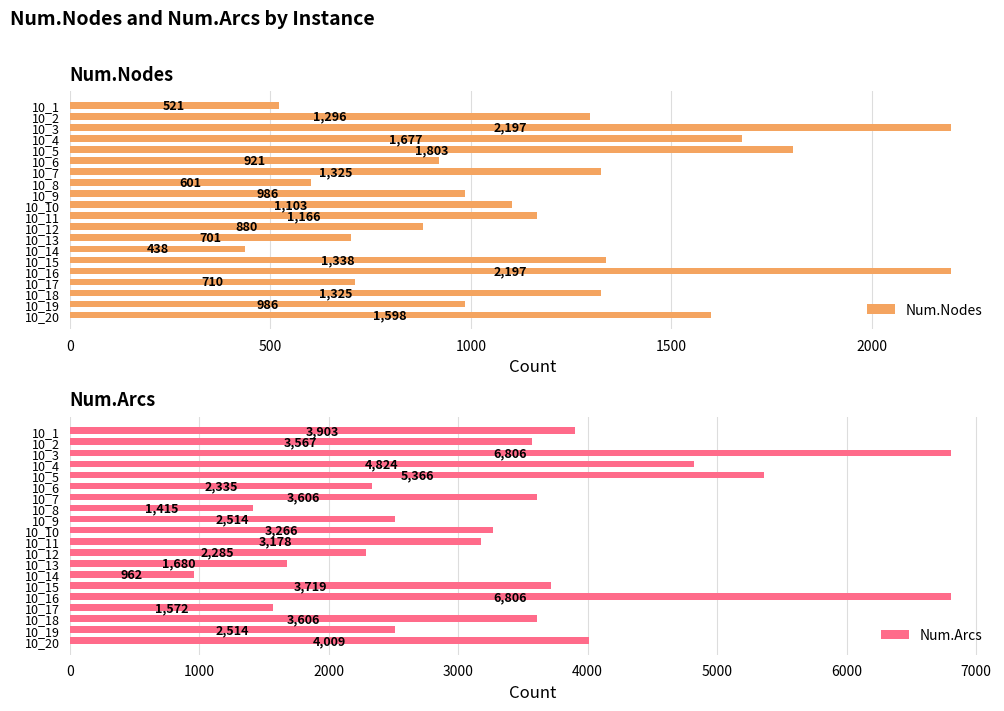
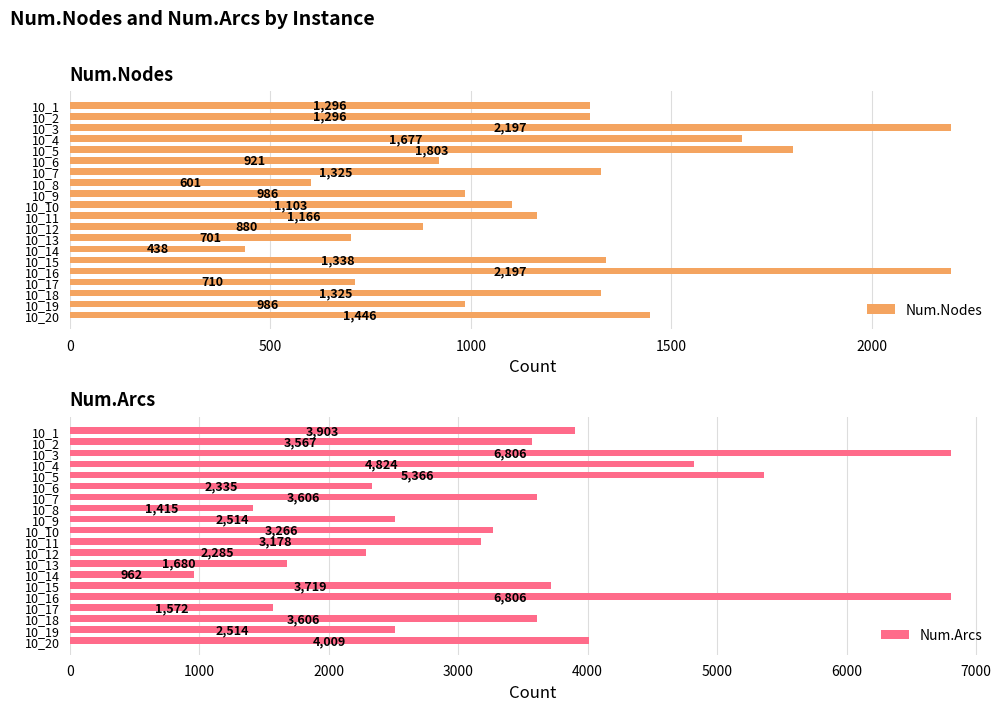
Num.Nodes, 10_1: 521 -> 1,296
Num.Nodes, 10_20: 1,598 -> 1,446
